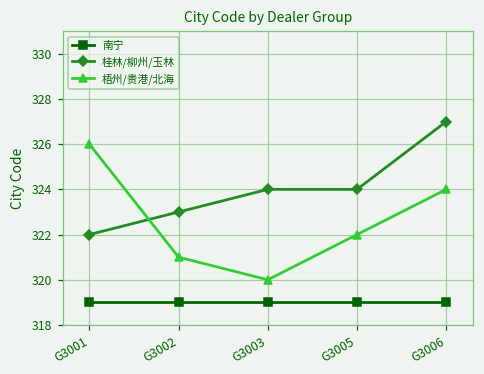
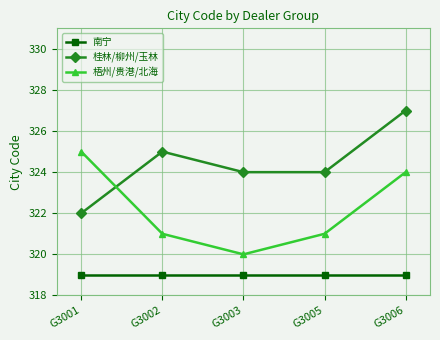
梧州/贵港/北海, G3001: 326 -> 325
桂林/柳州/玉林, G3002: 323 -> 325
梧州/贵港/北海, G3005: 322 -> 321
